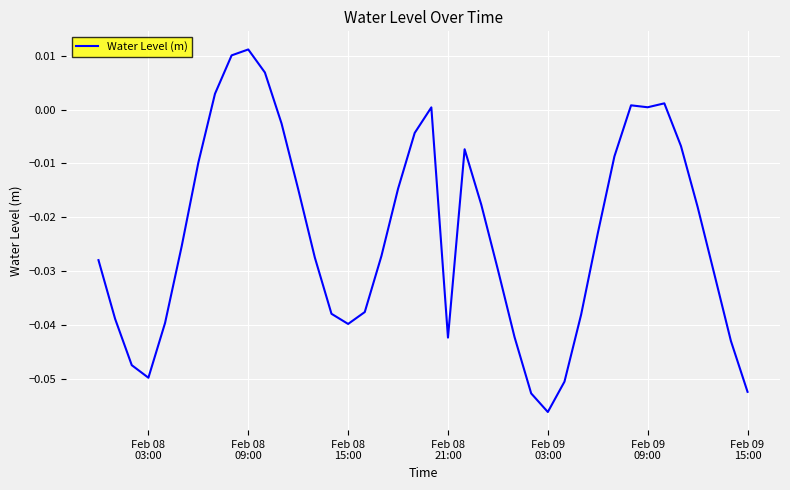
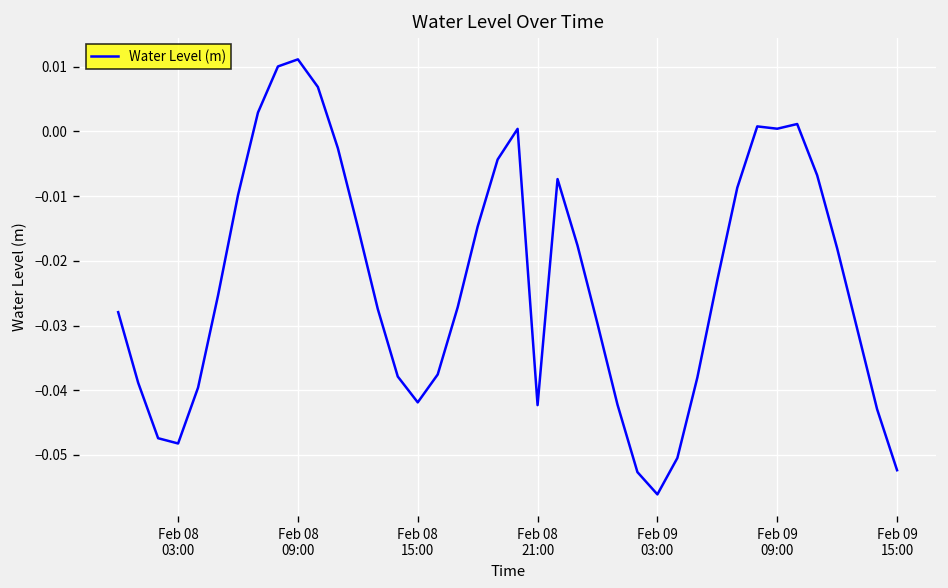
Feb 08 03:00: -0.050 -> -0.048
Feb 08 15:00: -0.040 -> -0.042
